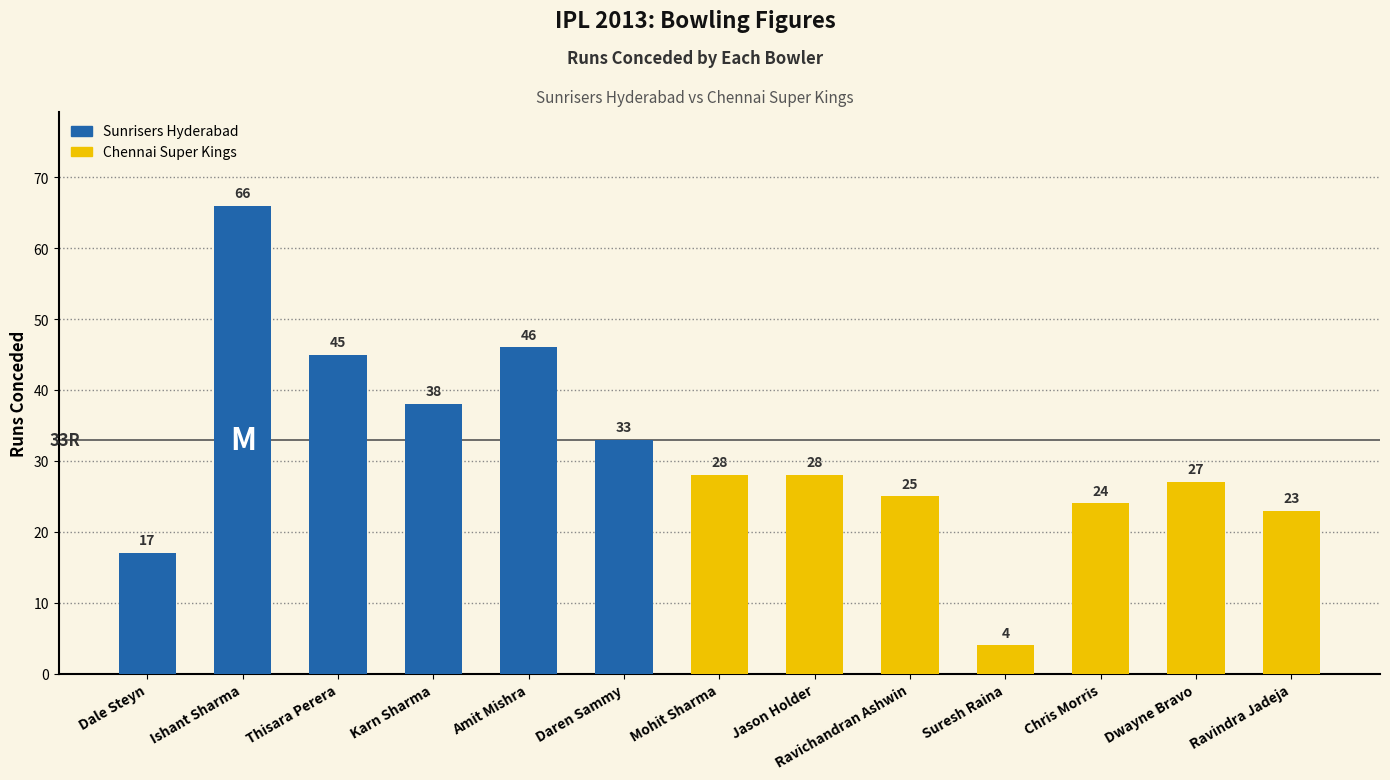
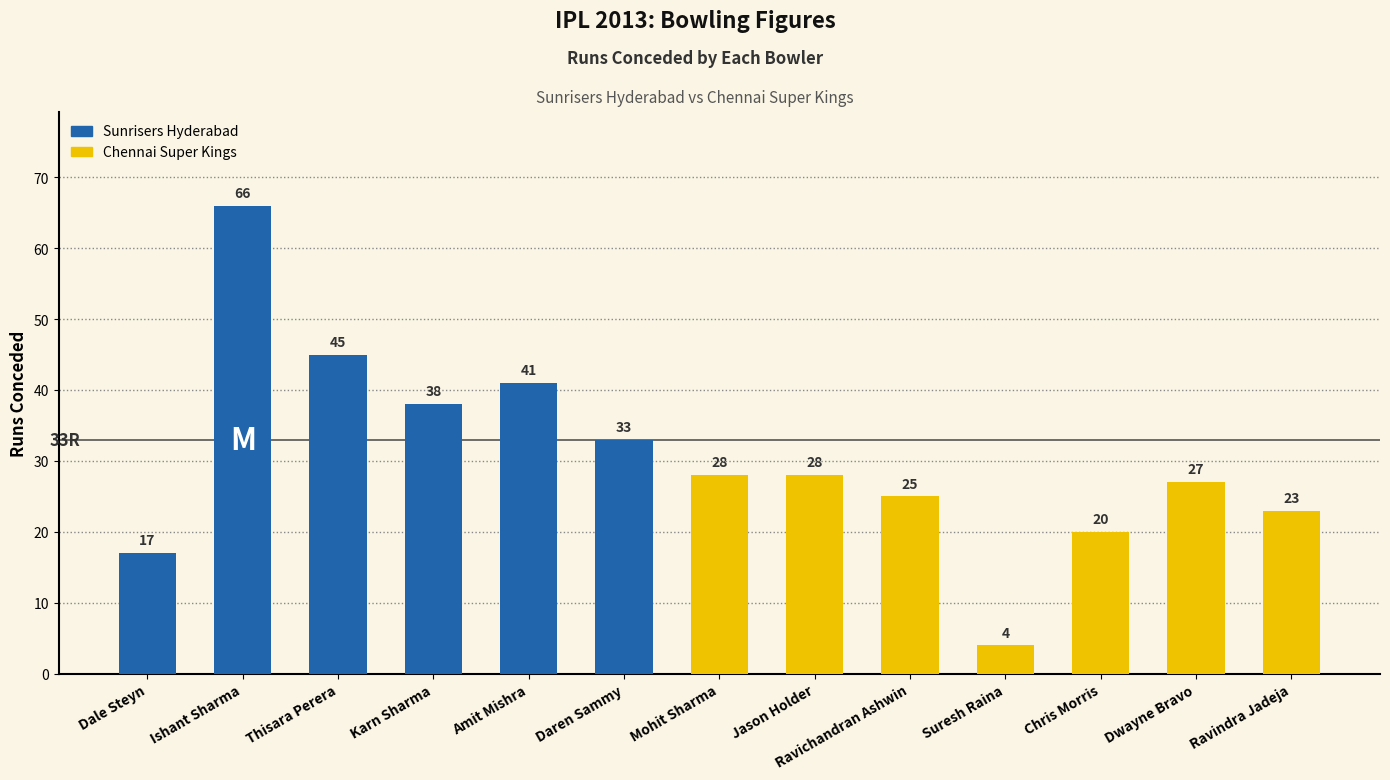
Amit Mishra: 46 -> 41
Chris Morris: 24 -> 20
